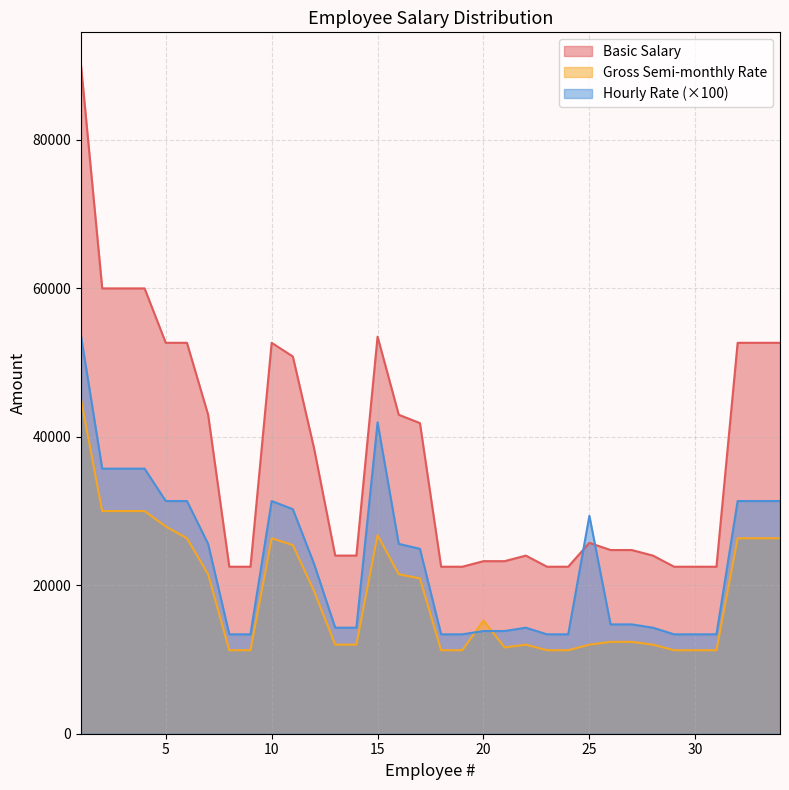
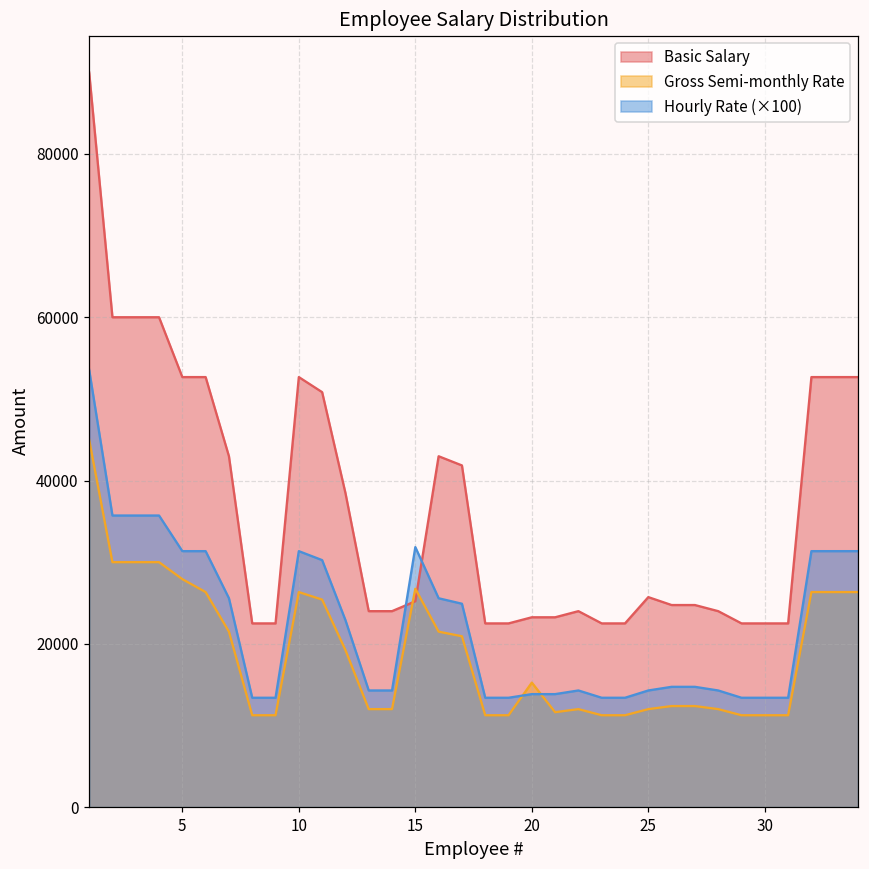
Basic Salary, 15: 54000 -> 25000
Hourly Rate (×100), 15: 42000 -> 32000
Hourly Rate (×100), 25: 29000 -> 14000
